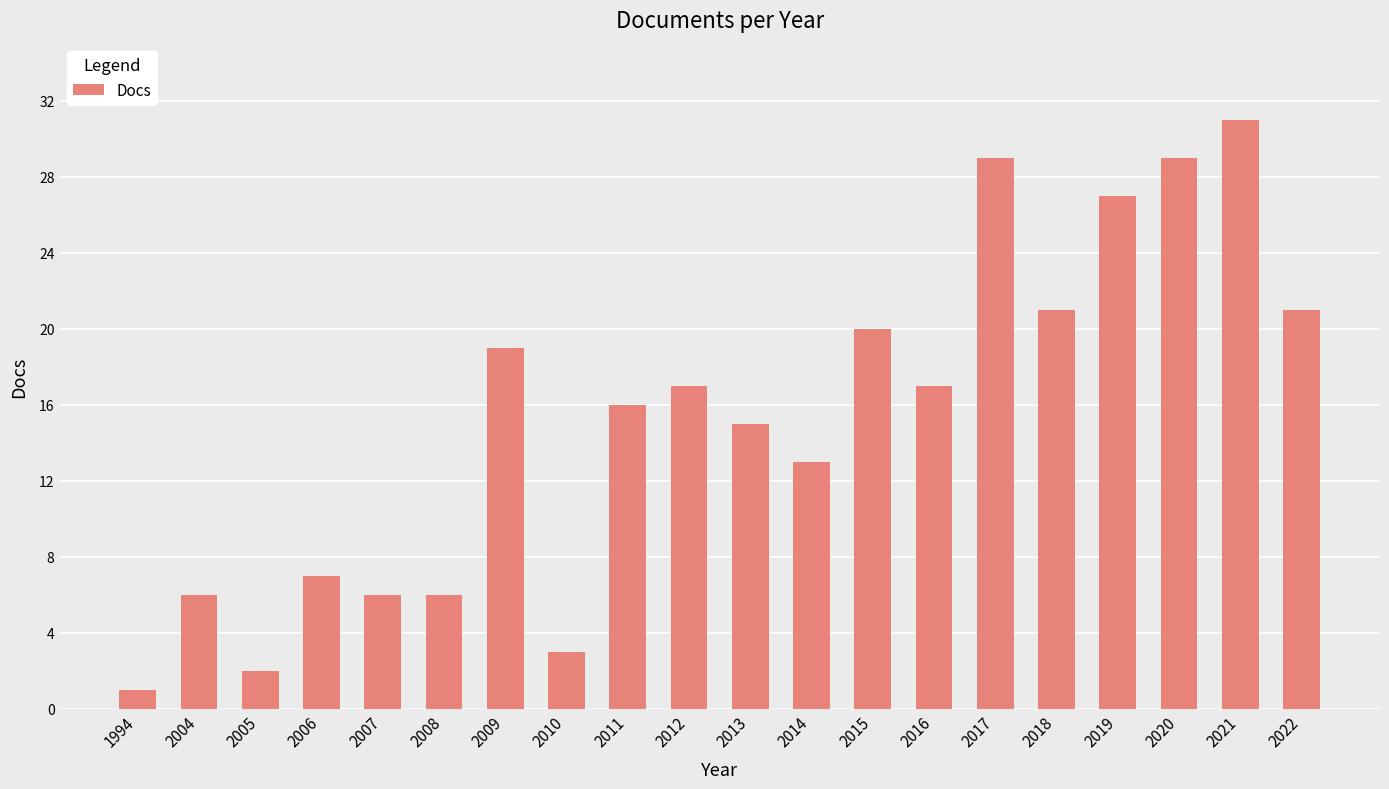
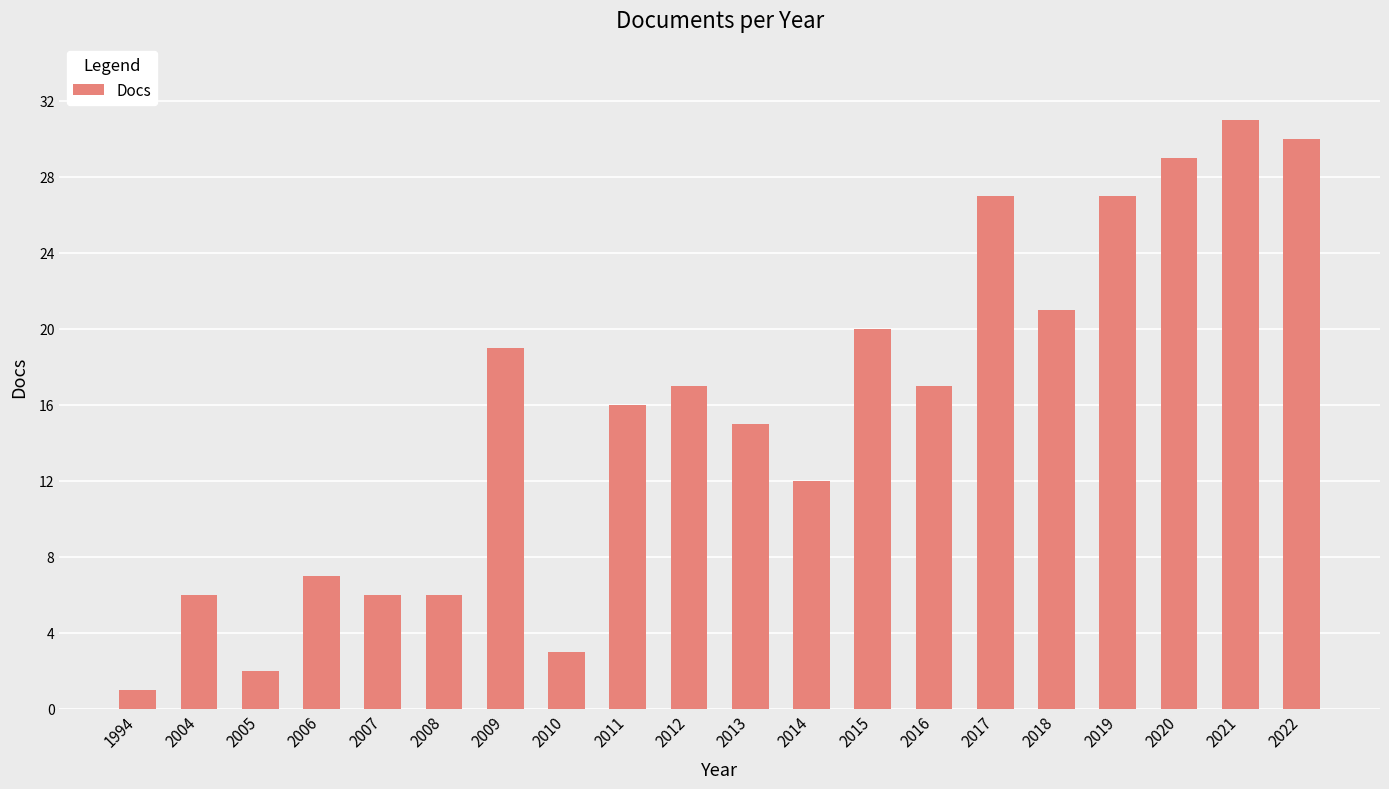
2014: 13 -> 12
2017: 29 -> 27
2022: 21 -> 30
